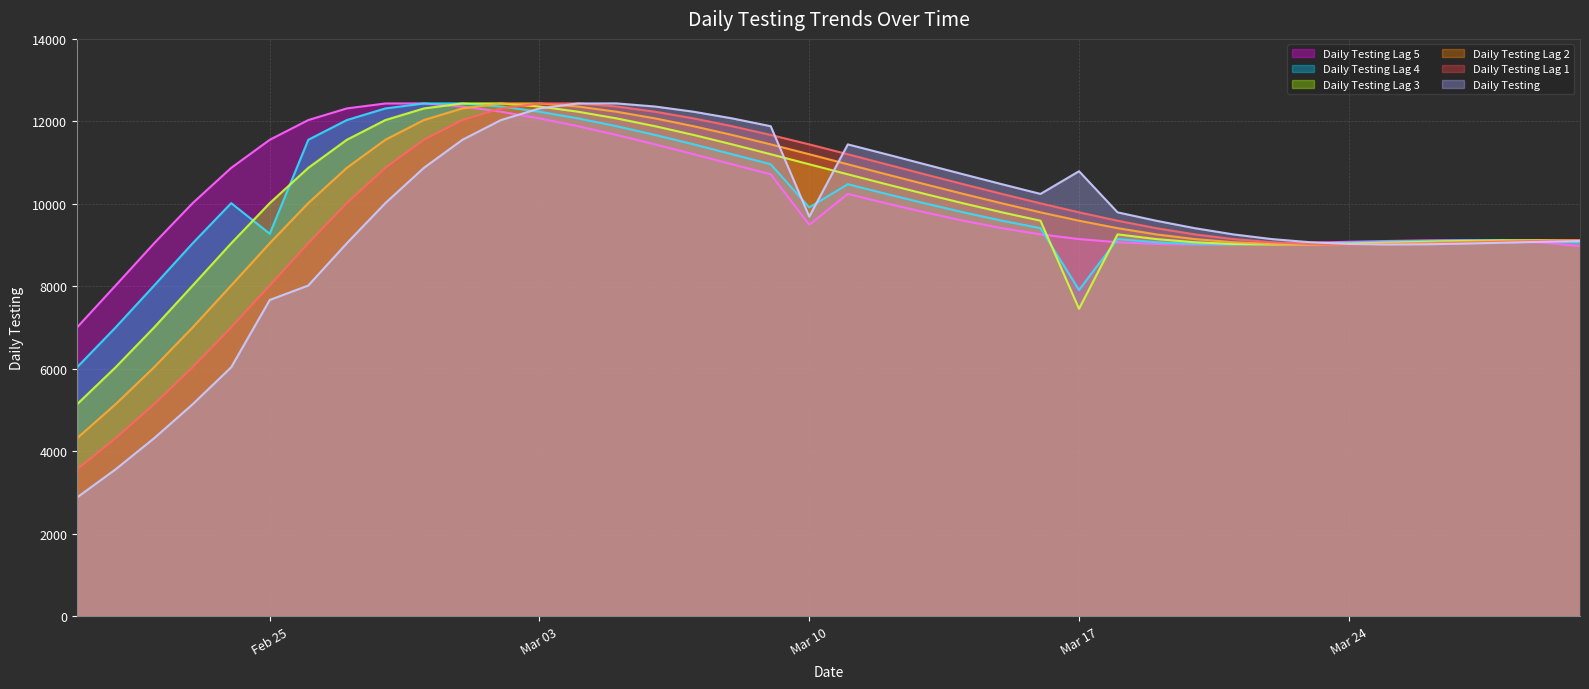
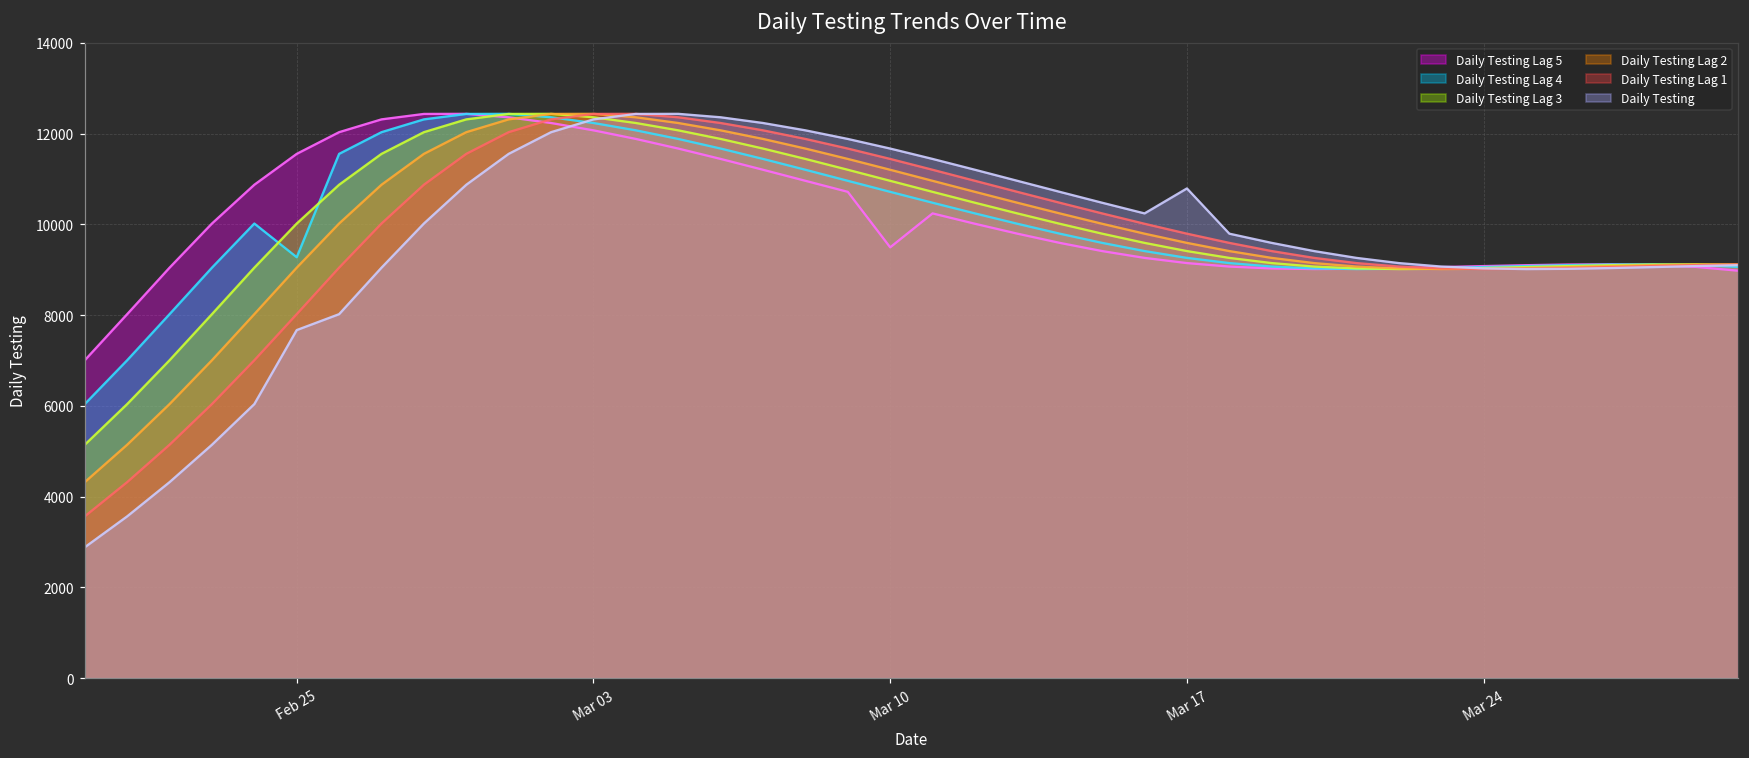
Daily Testing Lag 4, Mar 10: 9900 -> 10700
Daily Testing, Mar 10: 9700 -> 11700
Daily Testing Lag 4, Mar 17: 7900 -> 9300
Daily Testing Lag 3, Mar 17: 7500 -> 9400
